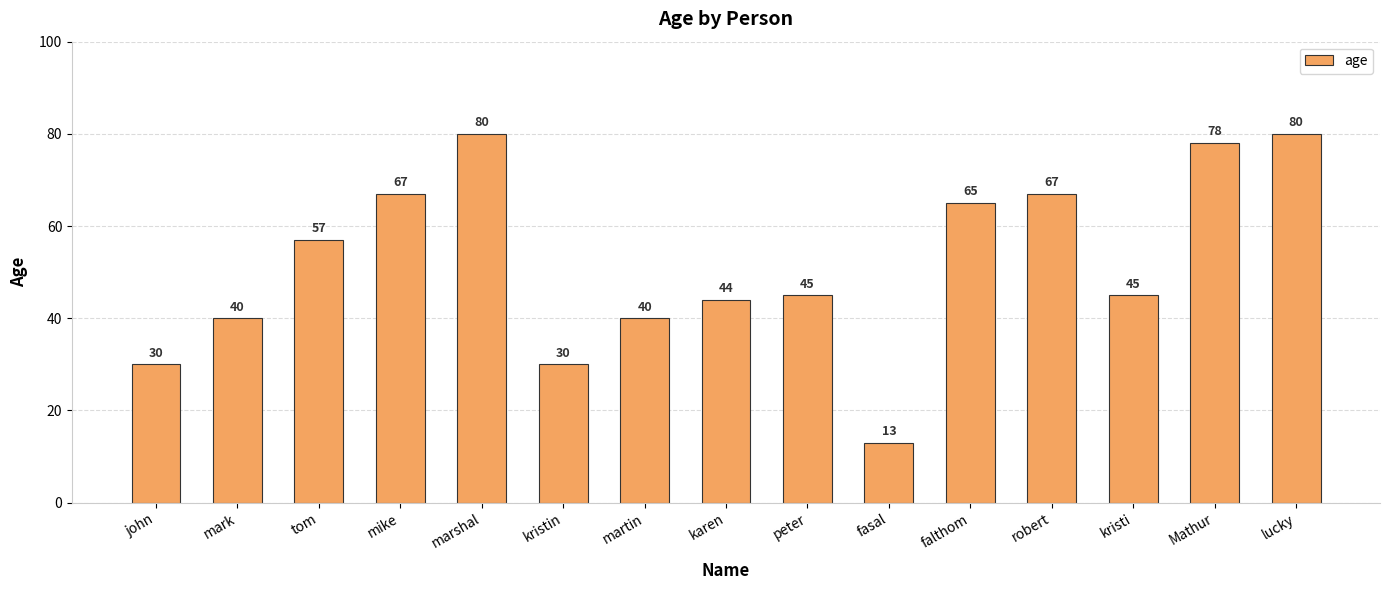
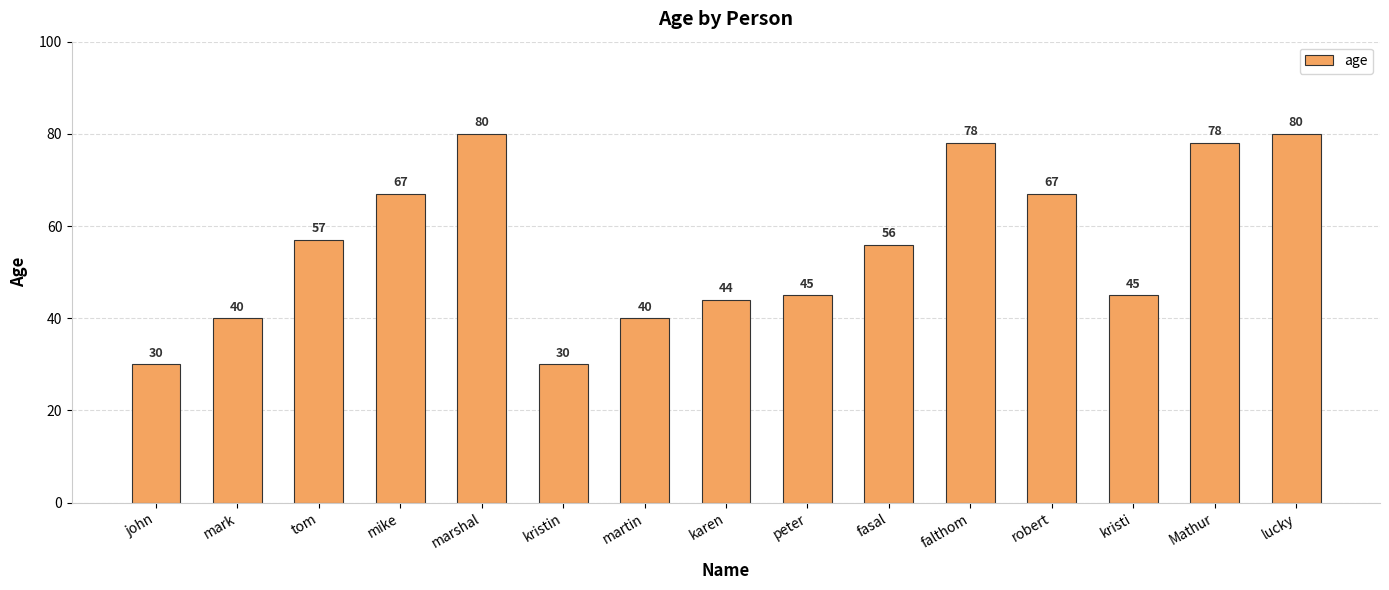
fasal: 13 -> 56
falthom: 65 -> 78
